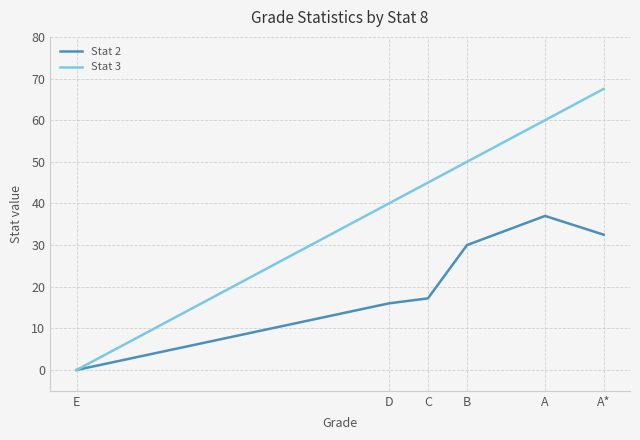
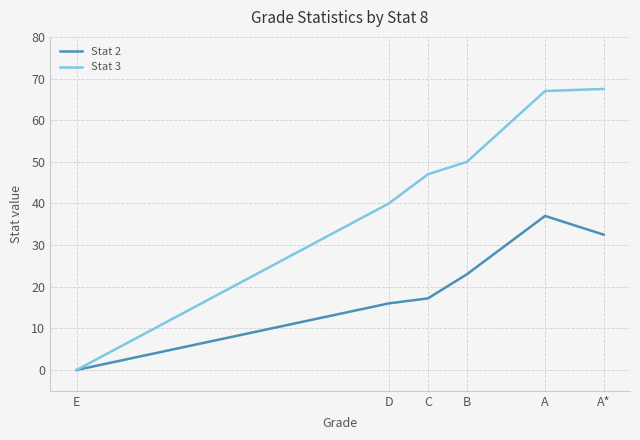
Stat 3, C: 45 -> 47
Stat 2, B: 30 -> 23
Stat 3, A: 60 -> 67
